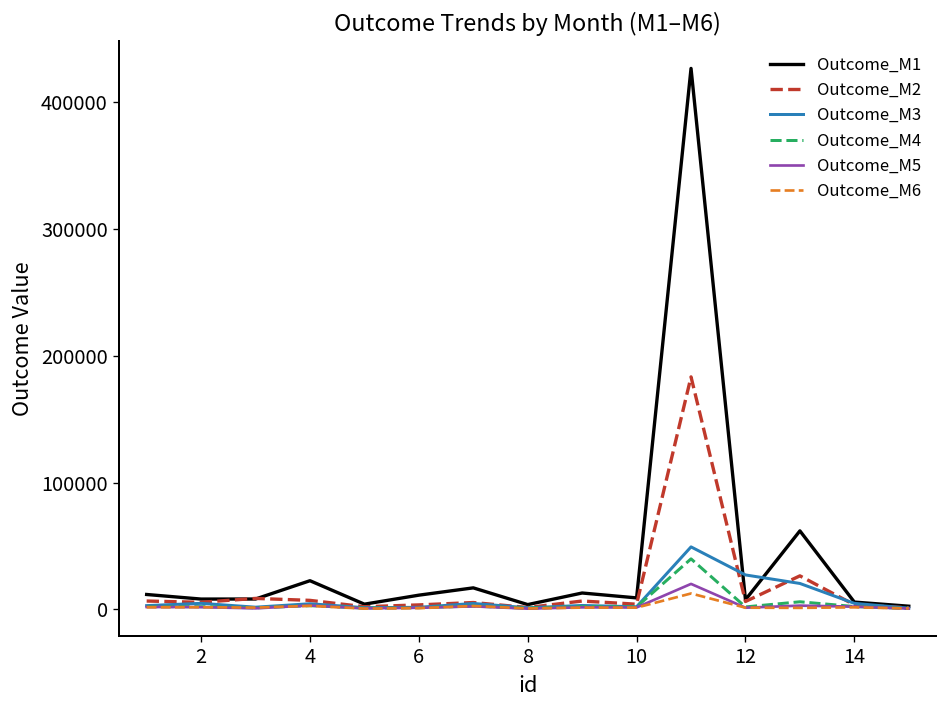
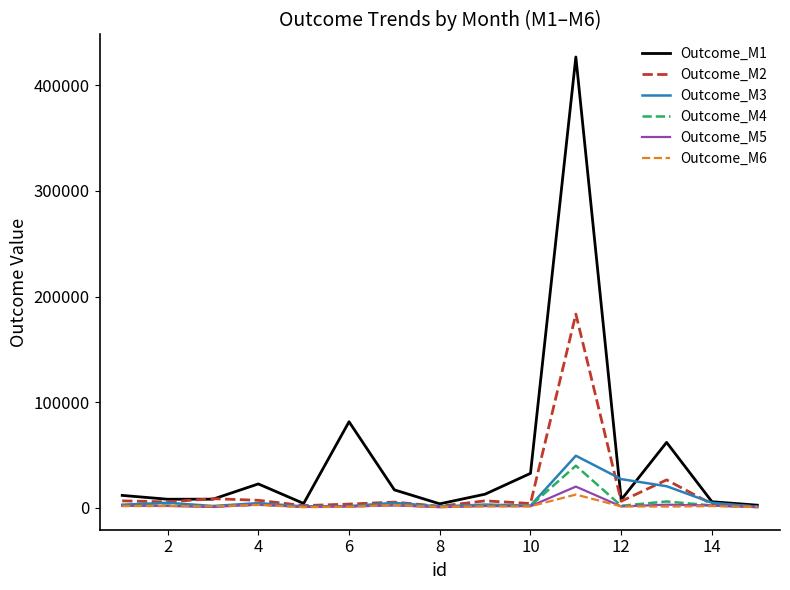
Outcome_M1, 6: 11000 -> 82000
Outcome_M1, 10: 9000 -> 33000
